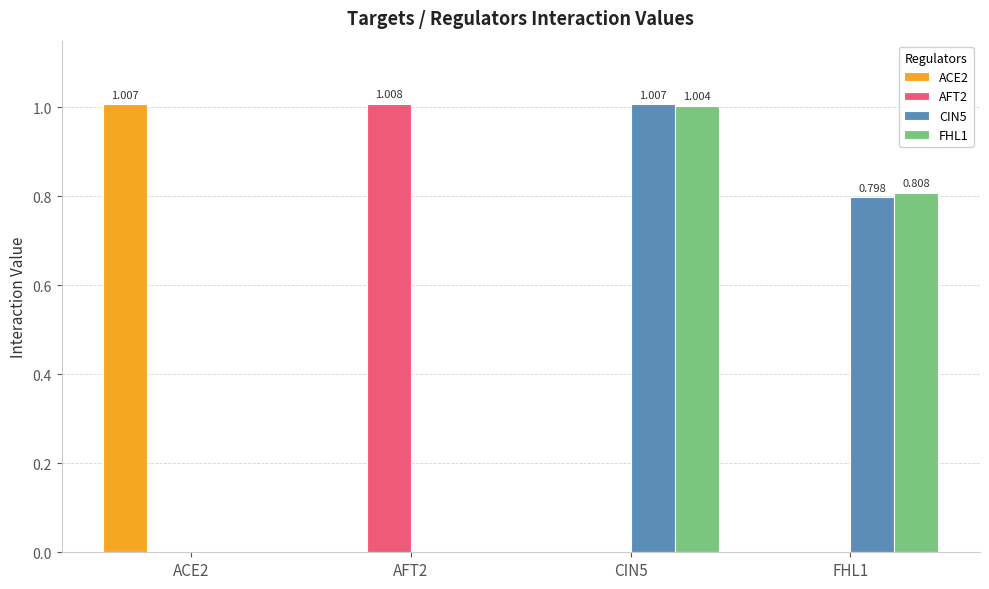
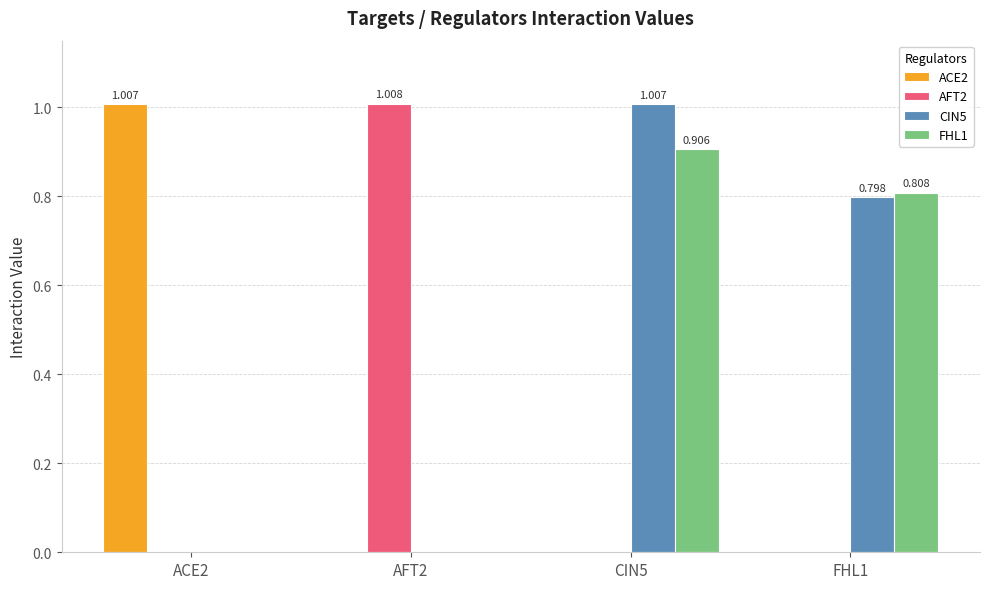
FHL1, CIN5: 1.004 -> 0.906
